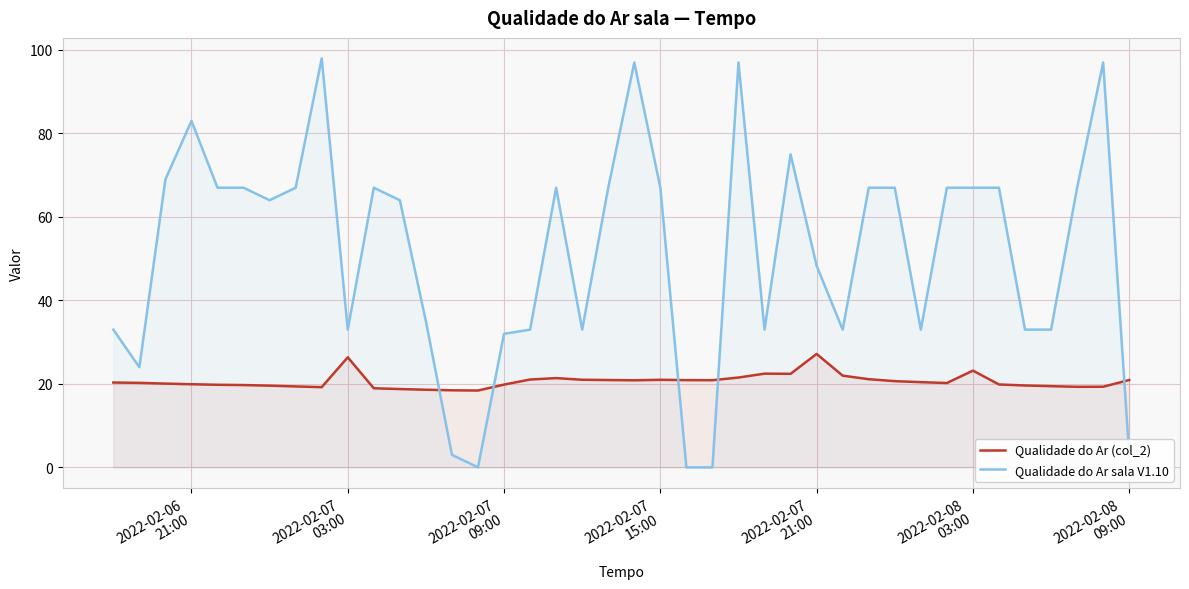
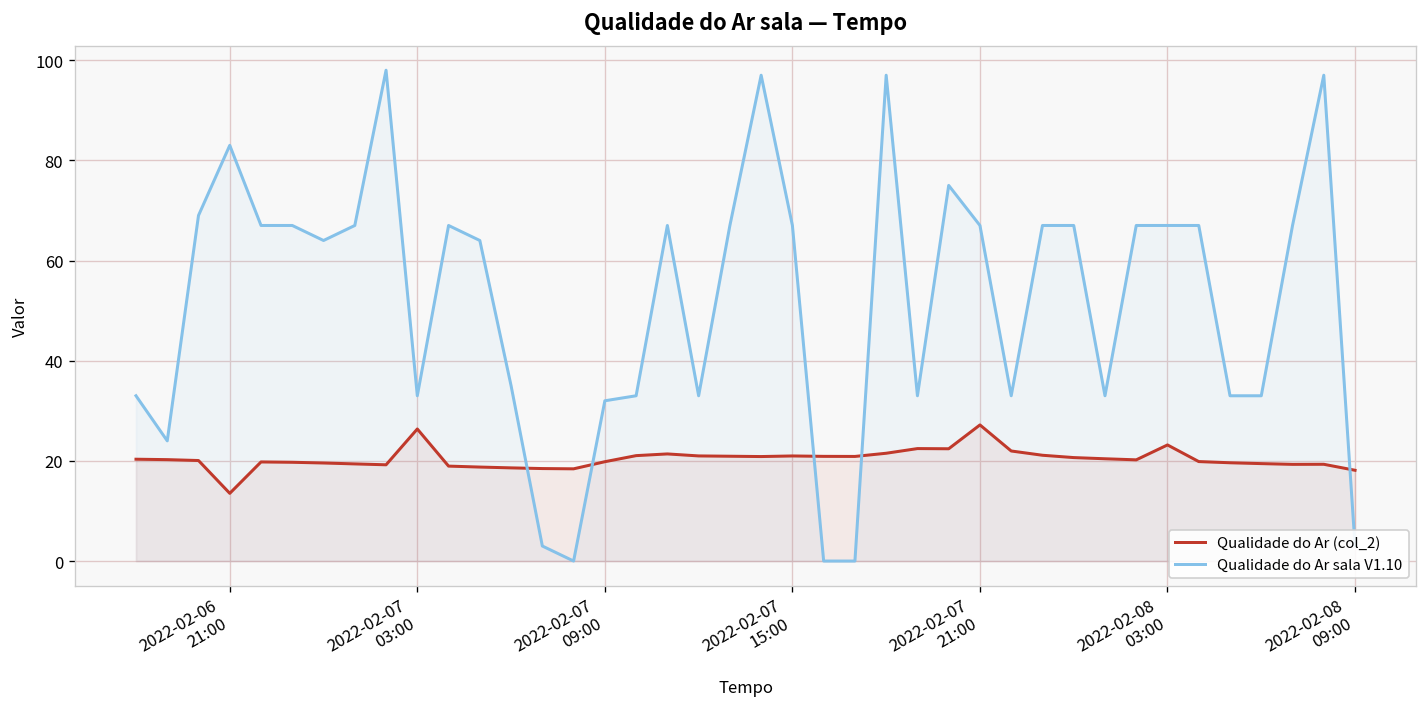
Qualidade do Ar (col_2), 2022-02-06 21:00: 20 -> 14
Qualidade do Ar sala V1.10, 2022-02-07 21:00: 48 -> 67
Qualidade do Ar (col_2), 2022-02-08 09:00: 21 -> 18
